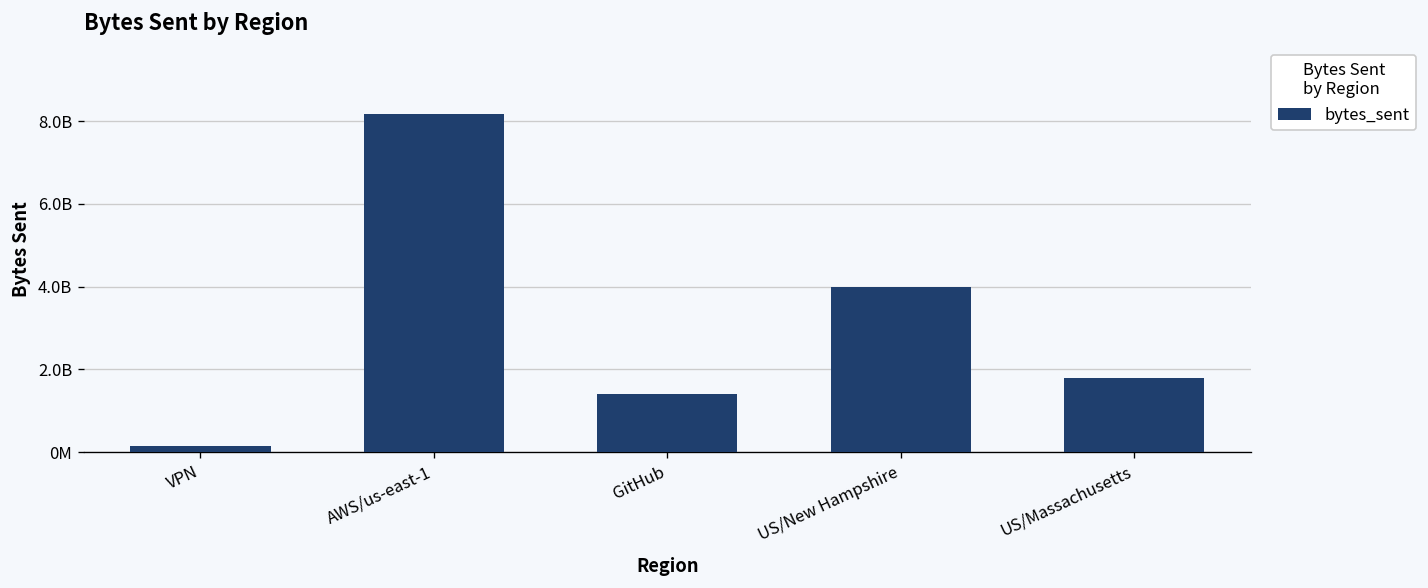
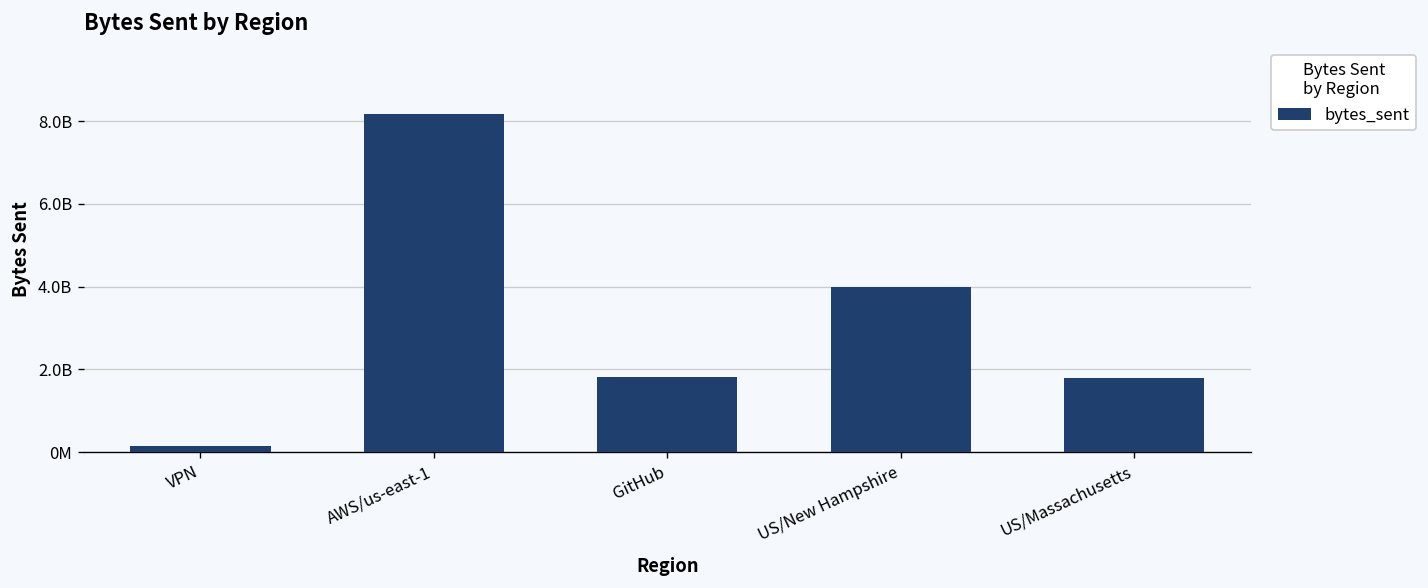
GitHub: 1400000000 -> 1800000000
